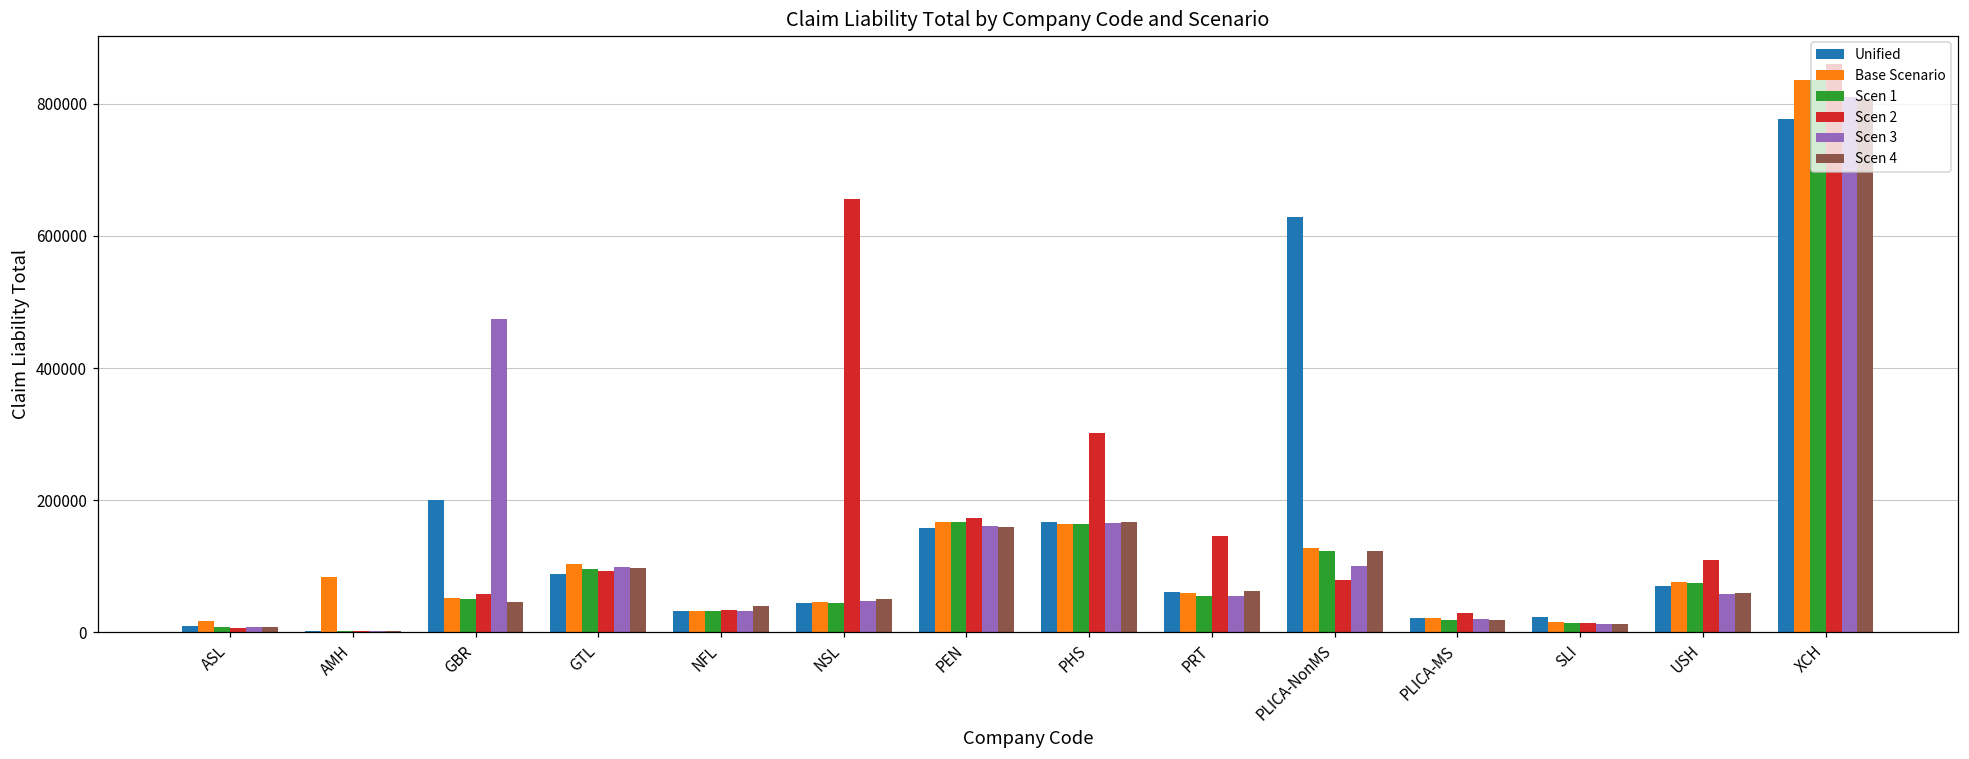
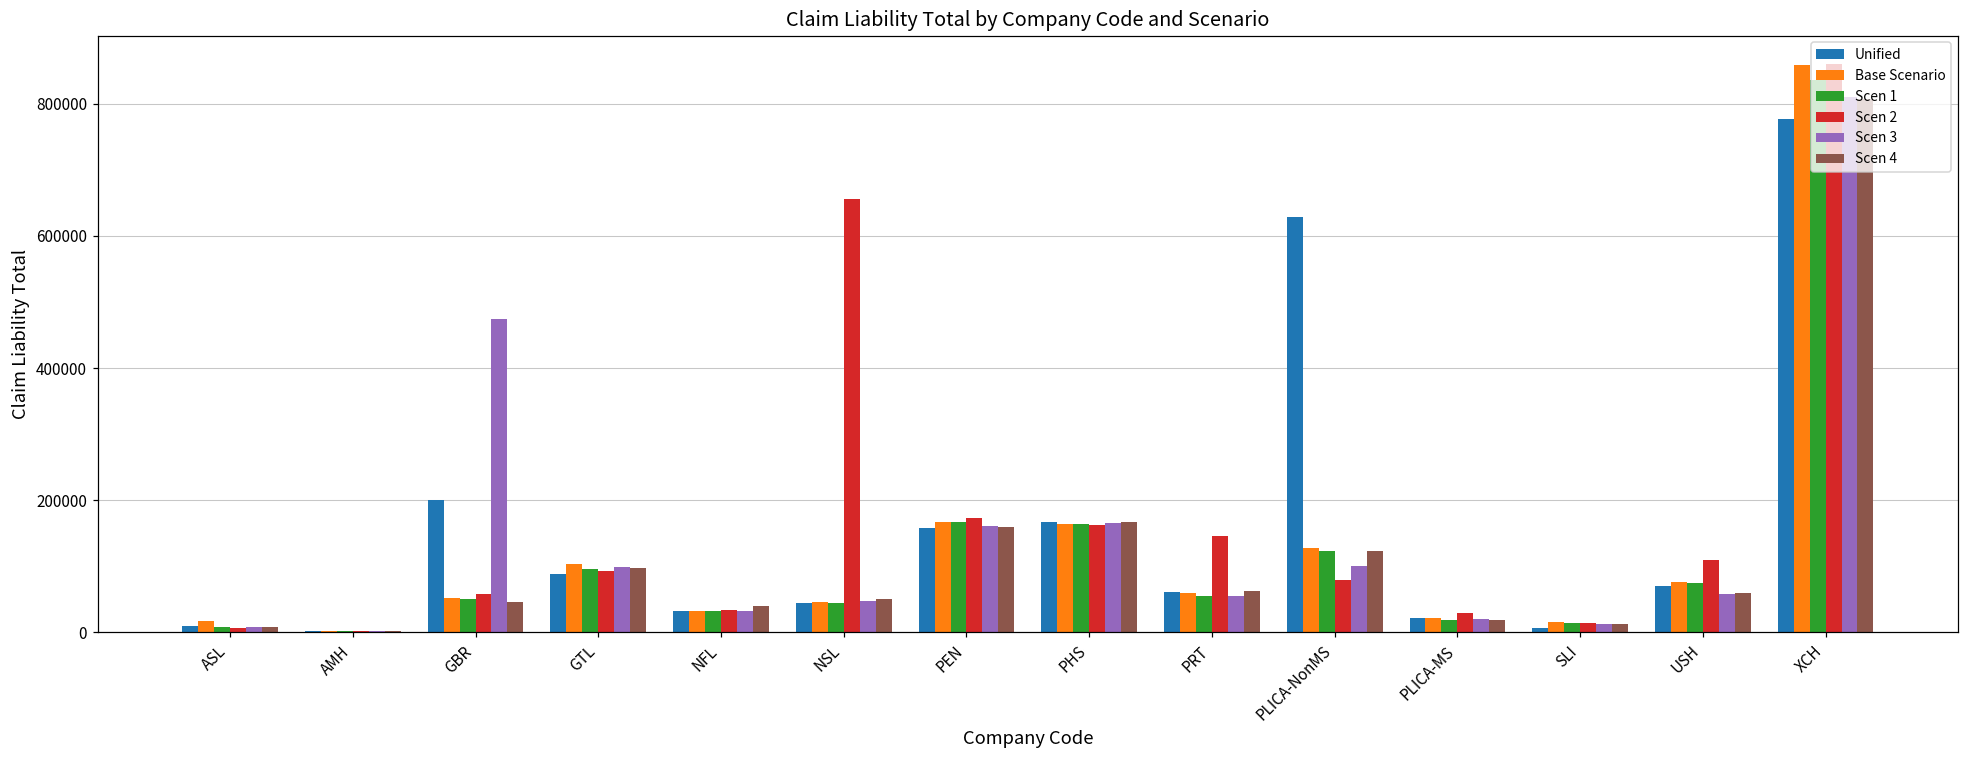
Base Scenario, AMH: 80000 -> 0
Scen 2, PHS: 300000 -> 160000
Unified, SLI: 20000 -> 10000
Base Scenario, XCH: 840000 -> 860000
